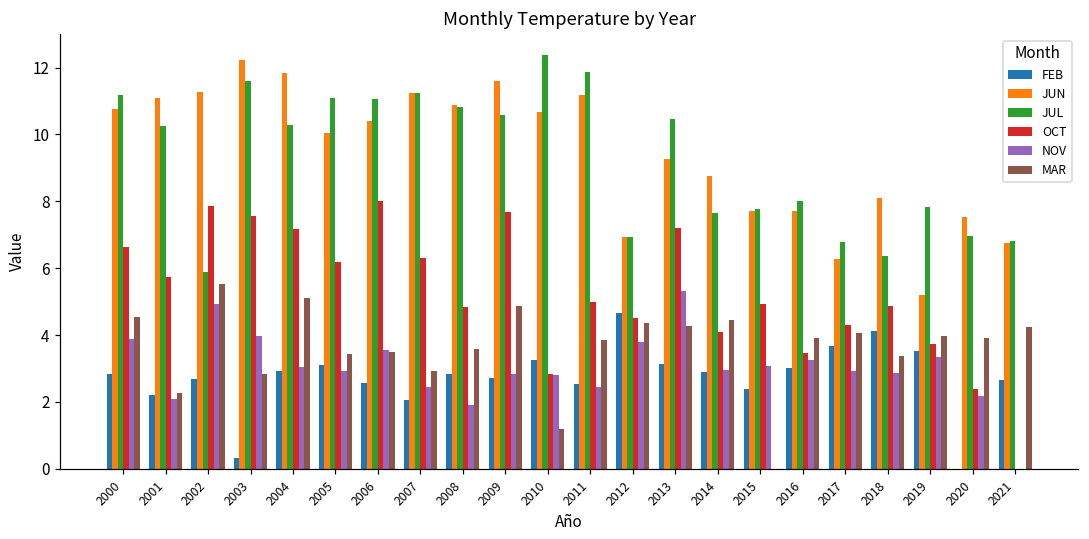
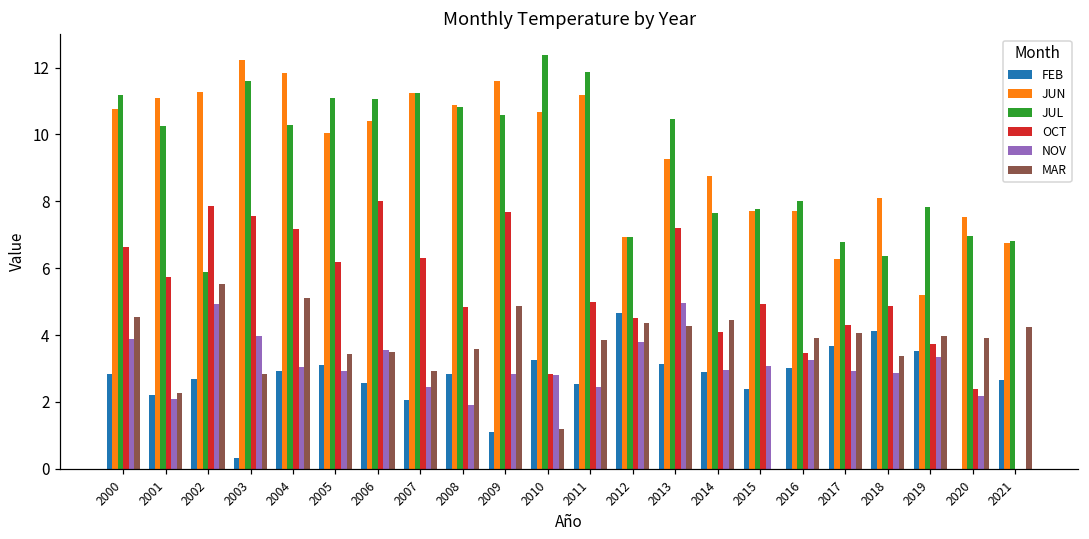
FEB, 2009: 2.7 -> 1.1
NOV, 2013: 5.3 -> 5.0
